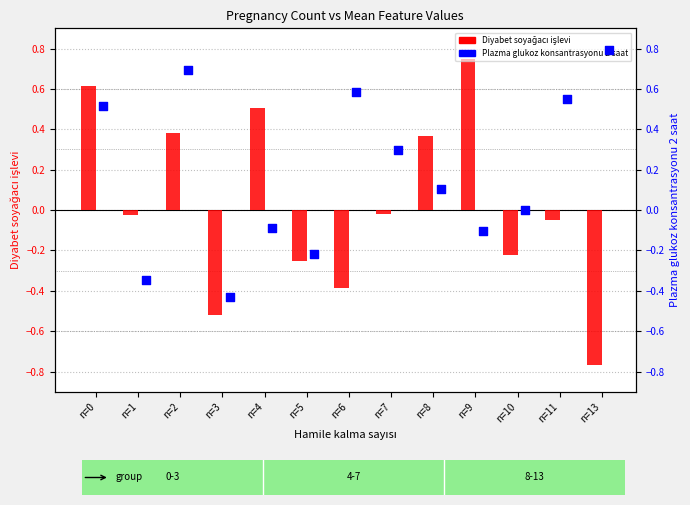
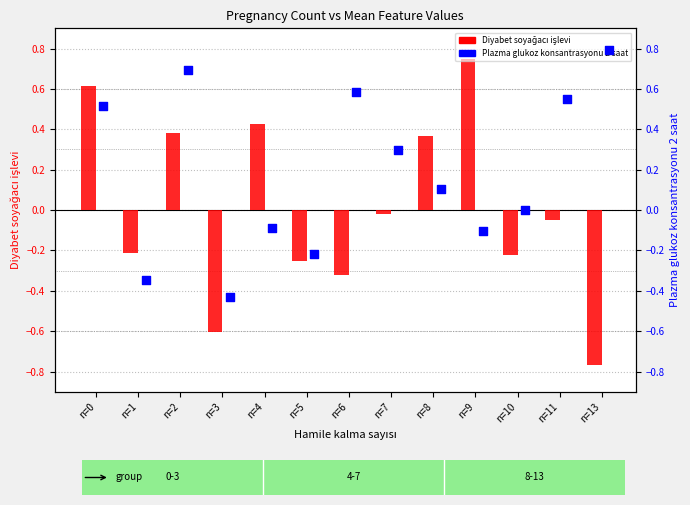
Diyabet soyağacı işlevi, n=1: -0.02 -> -0.21
Diyabet soyağacı işlevi, n=3: -0.52 -> -0.61
Diyabet soyağacı işlevi, n=4: 0.51 -> 0.43
Diyabet soyağacı işlevi, n=6: -0.38 -> -0.32
